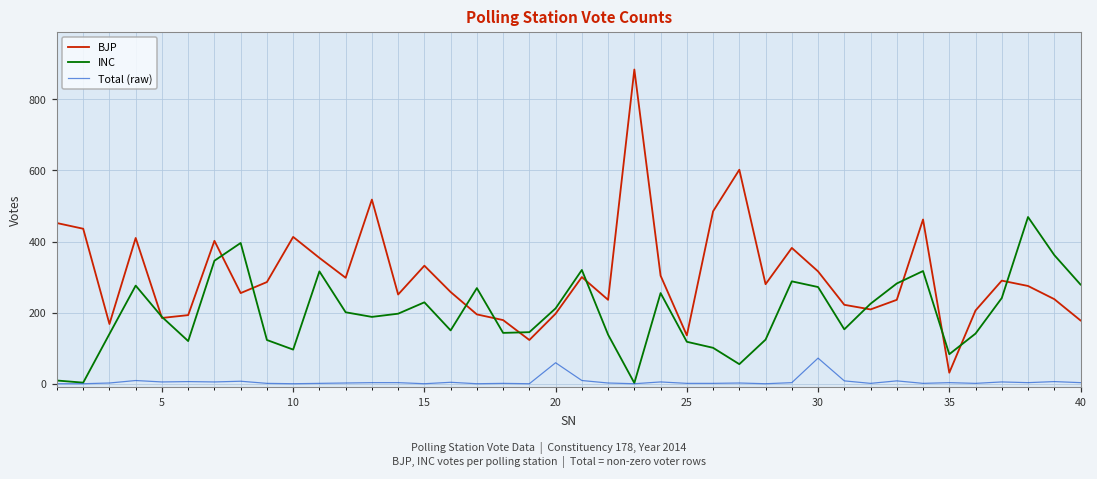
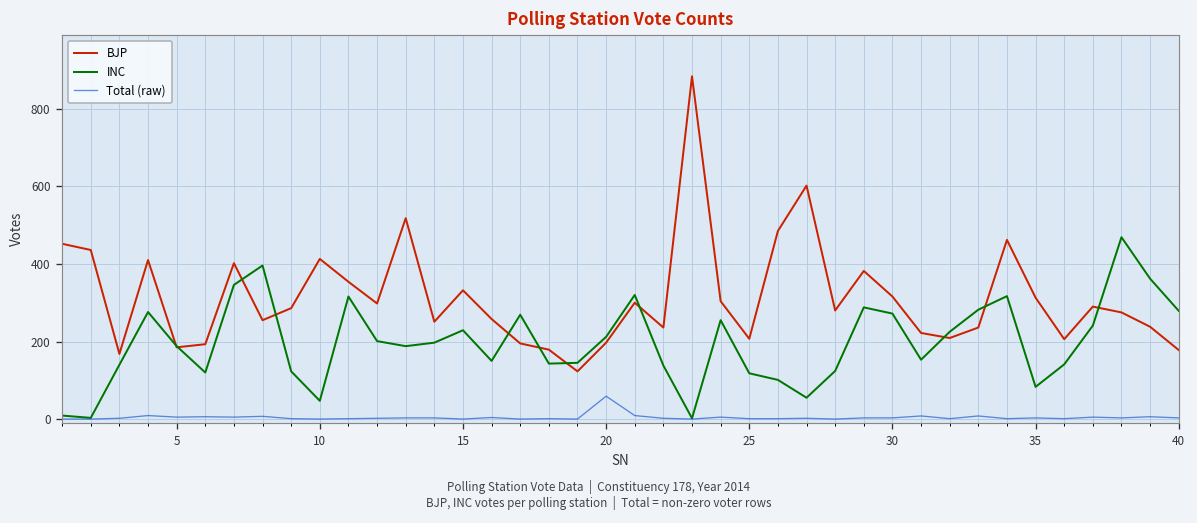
INC, 10: 100 -> 50
BJP, 25: 140 -> 210
Total (raw), 30: 70 -> 0
BJP, 35: 30 -> 310
